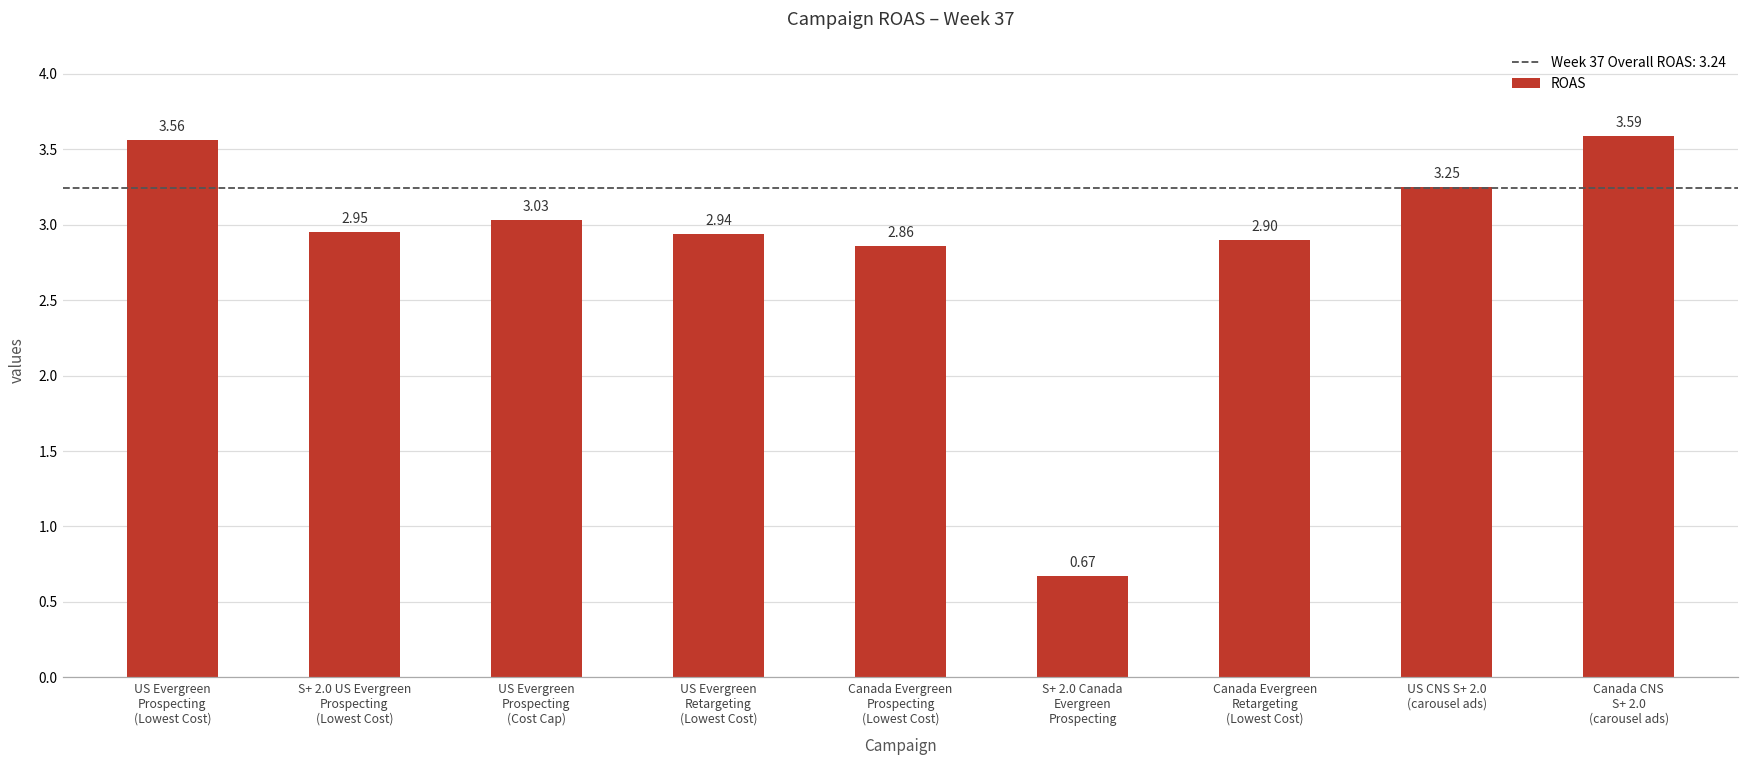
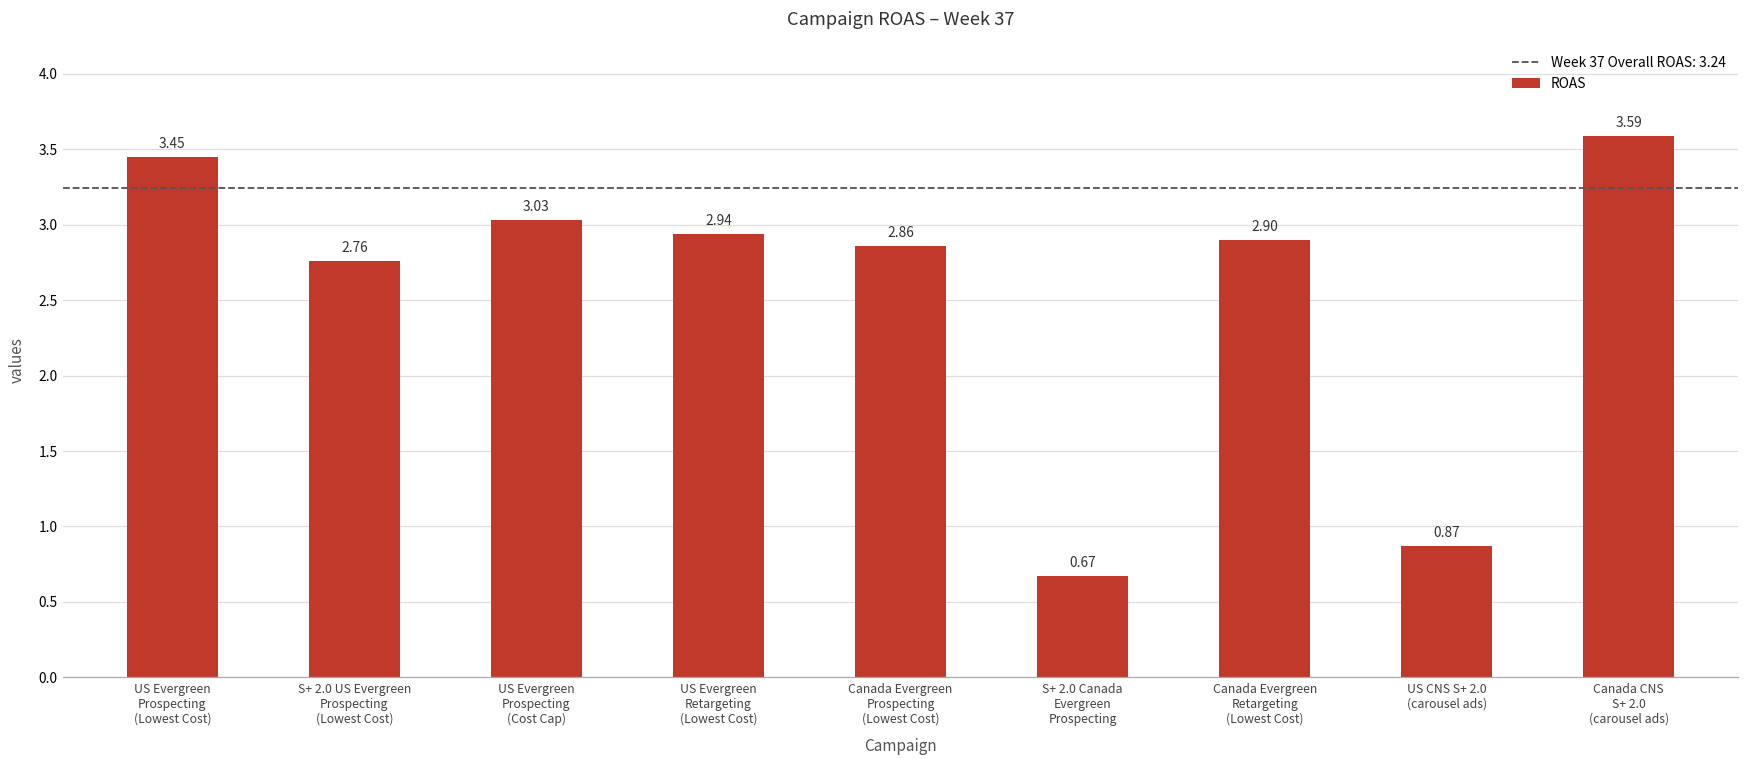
US Evergreen Prospecting (Lowest Cost): 3.56 -> 3.45
S+ 2.0 US Evergreen Prospecting (Lowest Cost): 2.95 -> 2.76
US CNS S+ 2.0 (carousel ads): 3.25 -> 0.87
